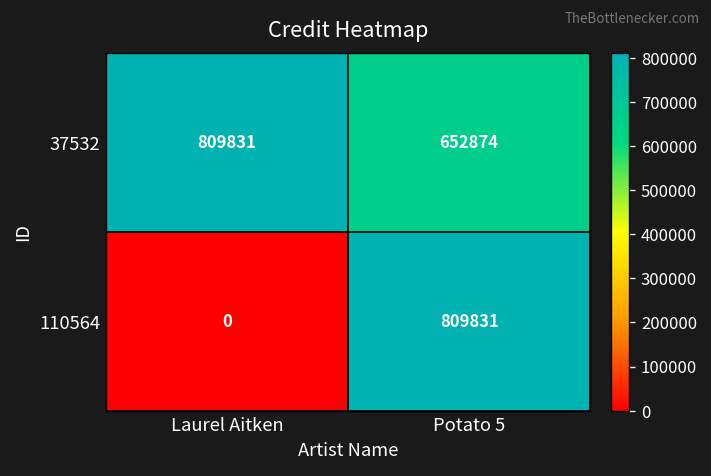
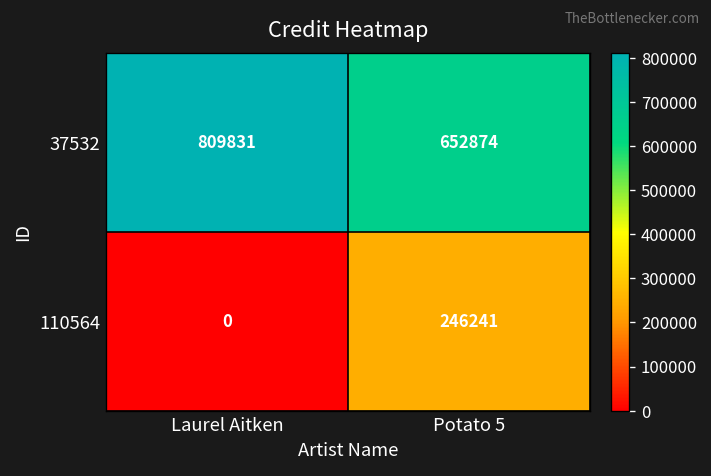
110564, Potato 5: 809831 -> 246241
